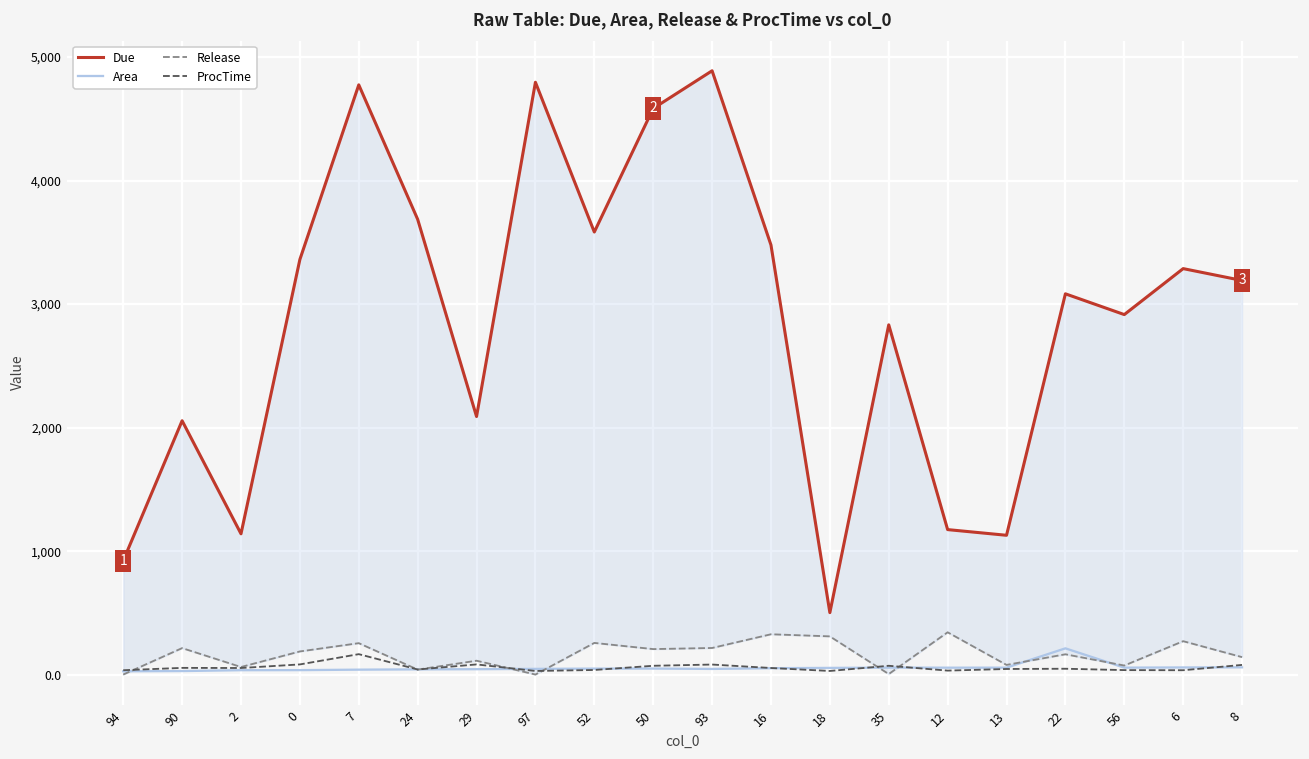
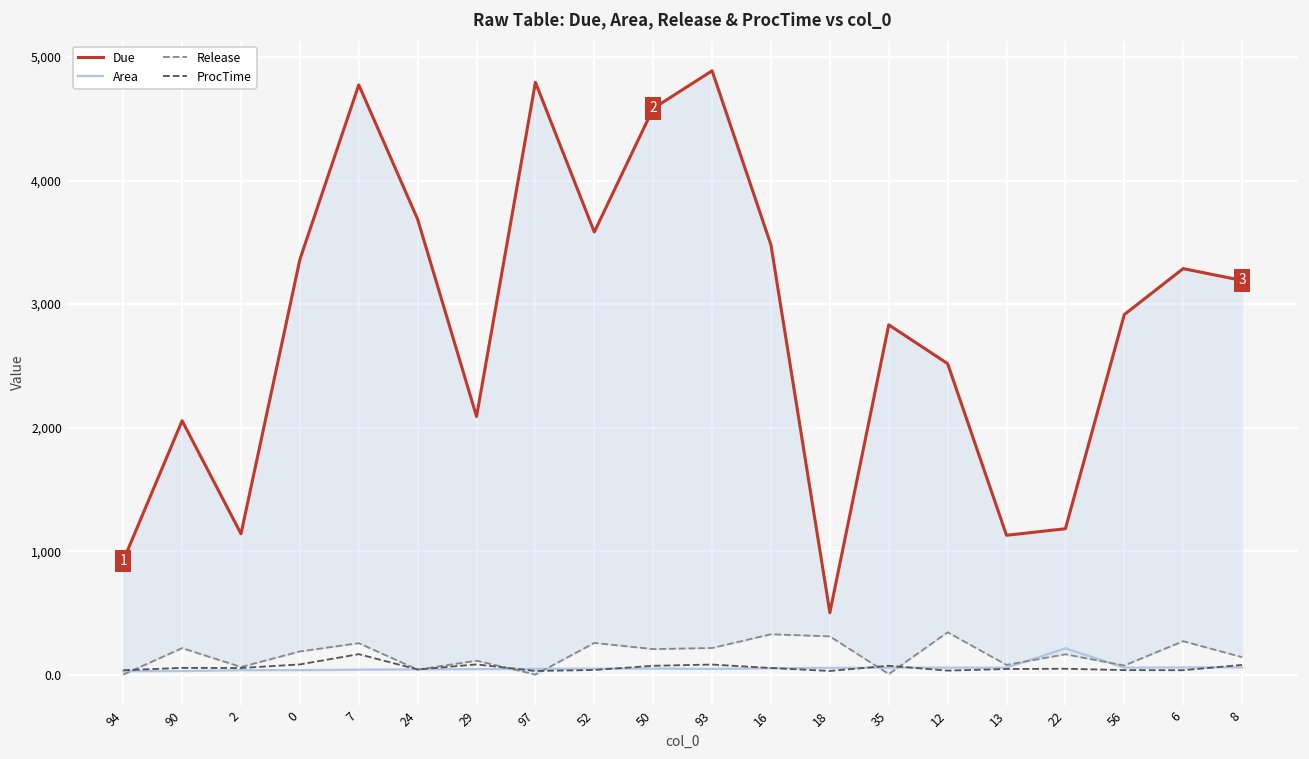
Due, 12: 1,180 -> 2,520
Due, 22: 3,080 -> 1,180
